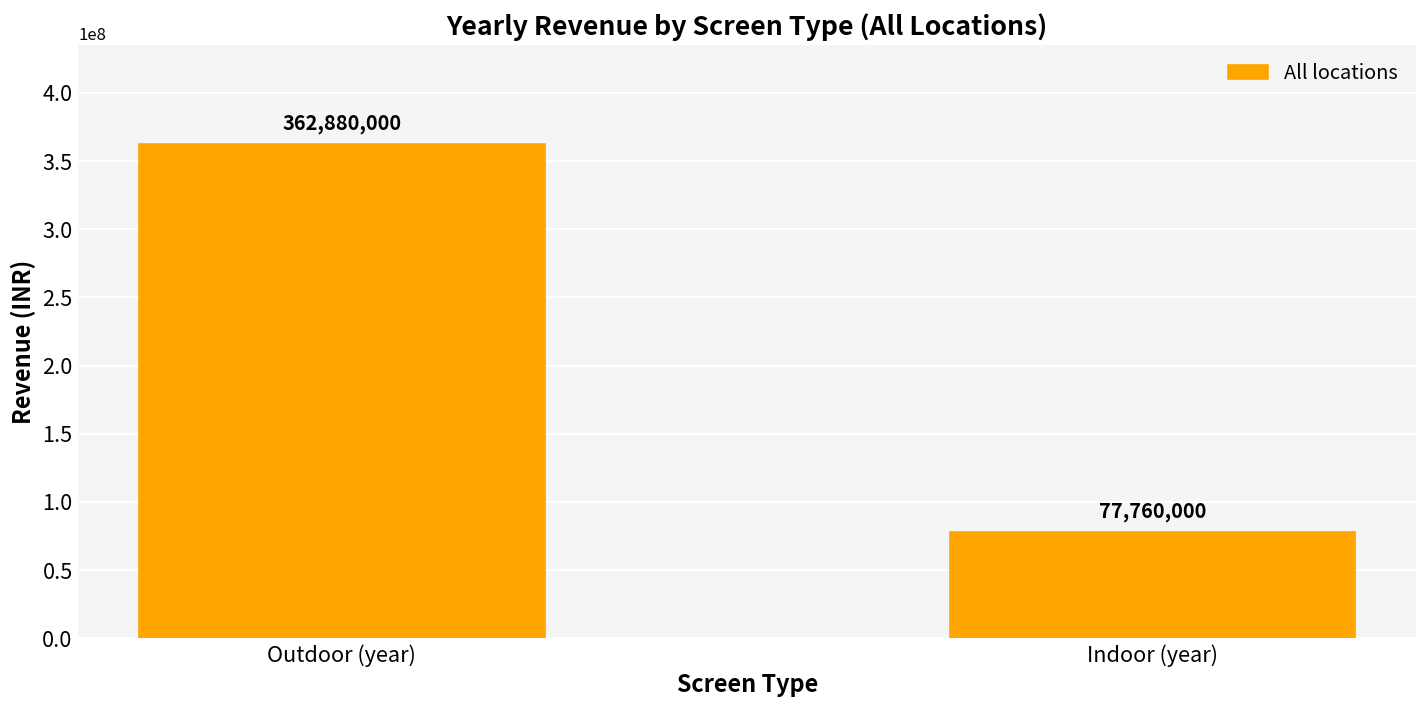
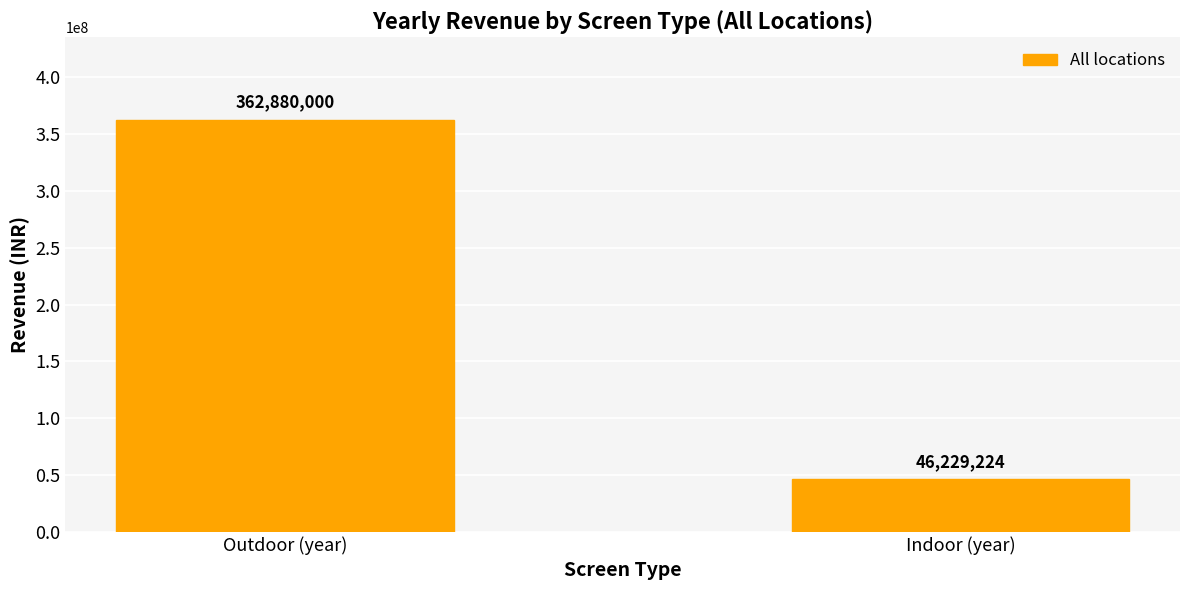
Indoor (year): 77,760,000 -> 46,229,224
